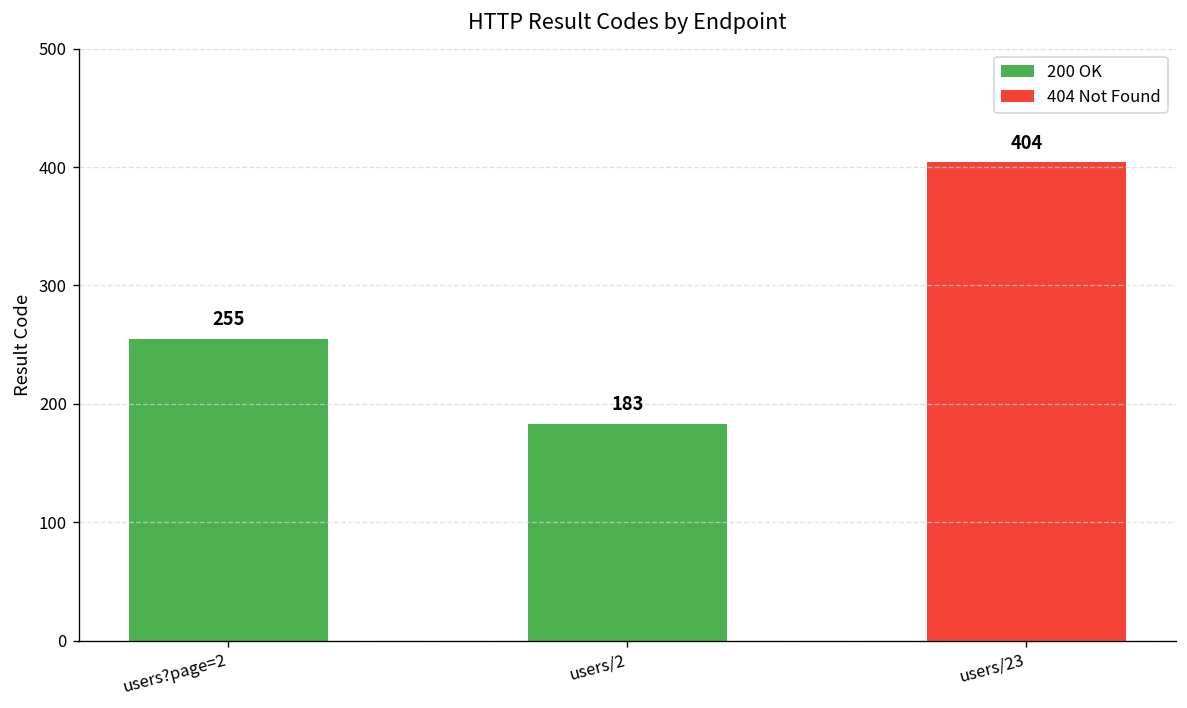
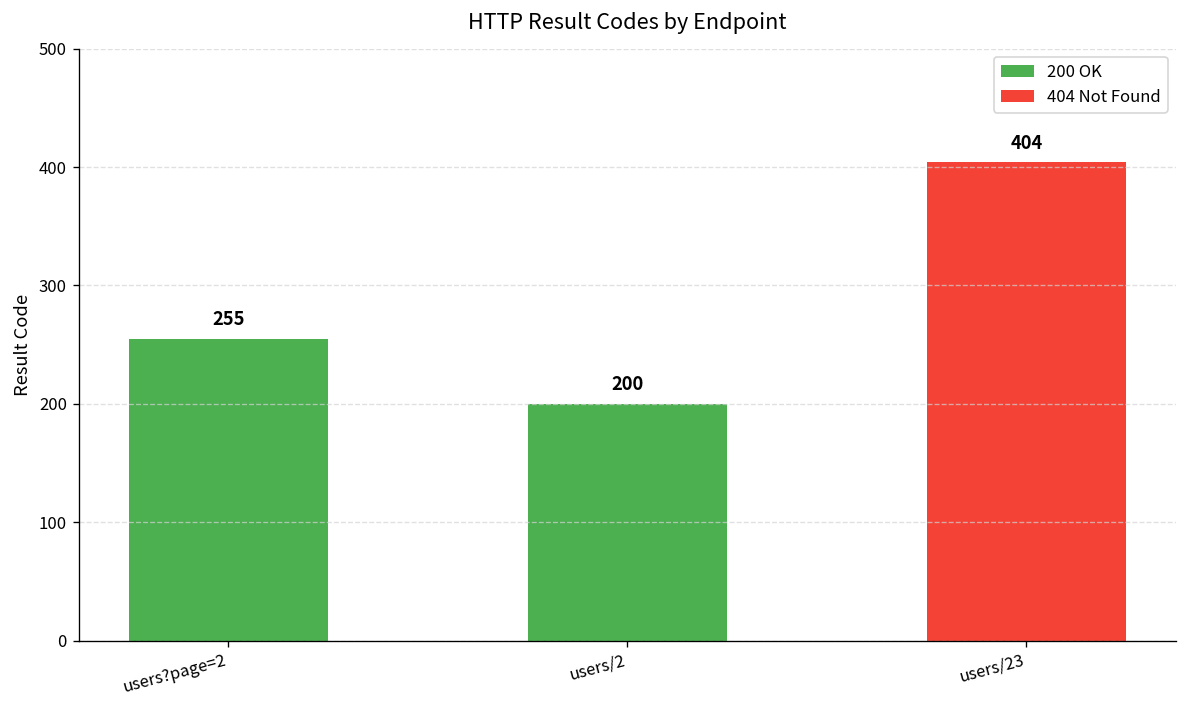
users/2: 183 -> 200
